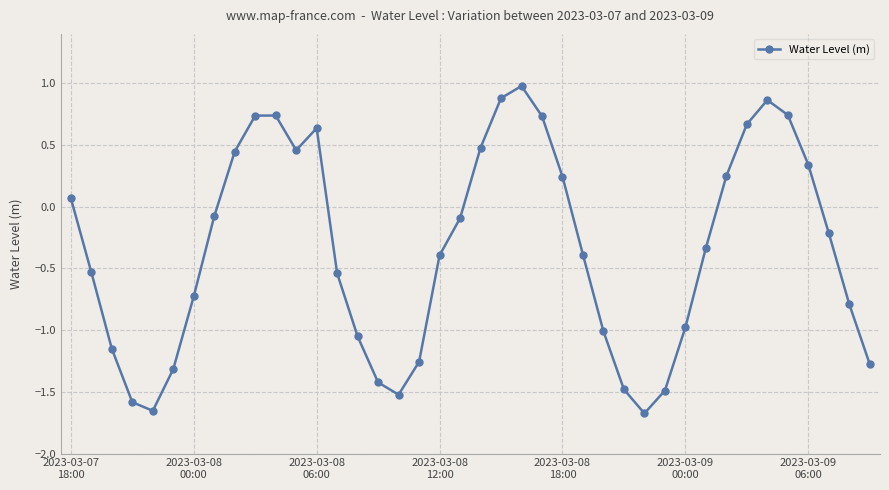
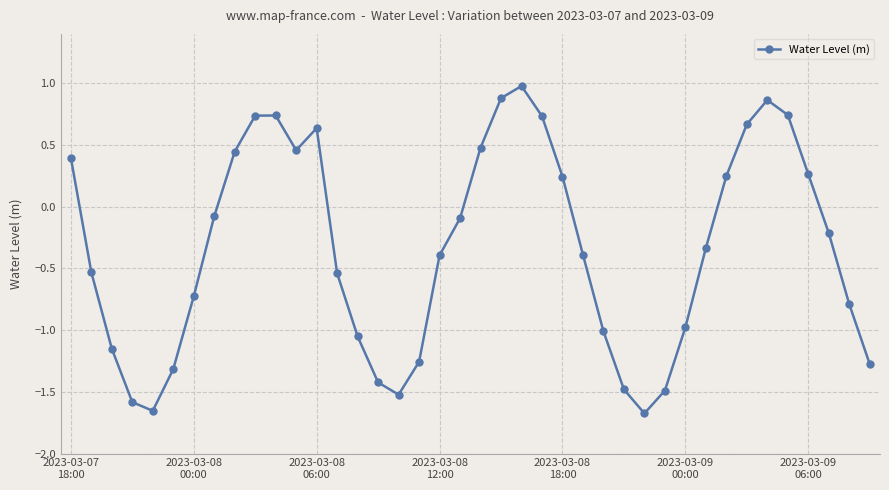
2023-03-07 18:00: 0.07 -> 0.40
2023-03-09 06:00: 0.34 -> 0.26
